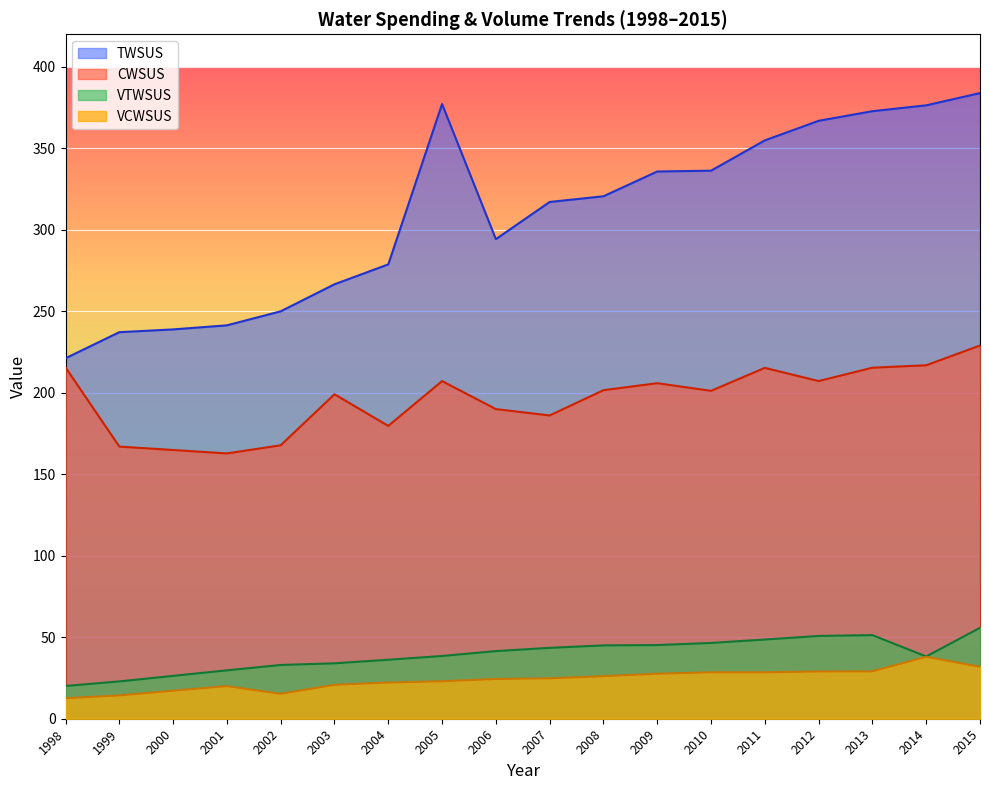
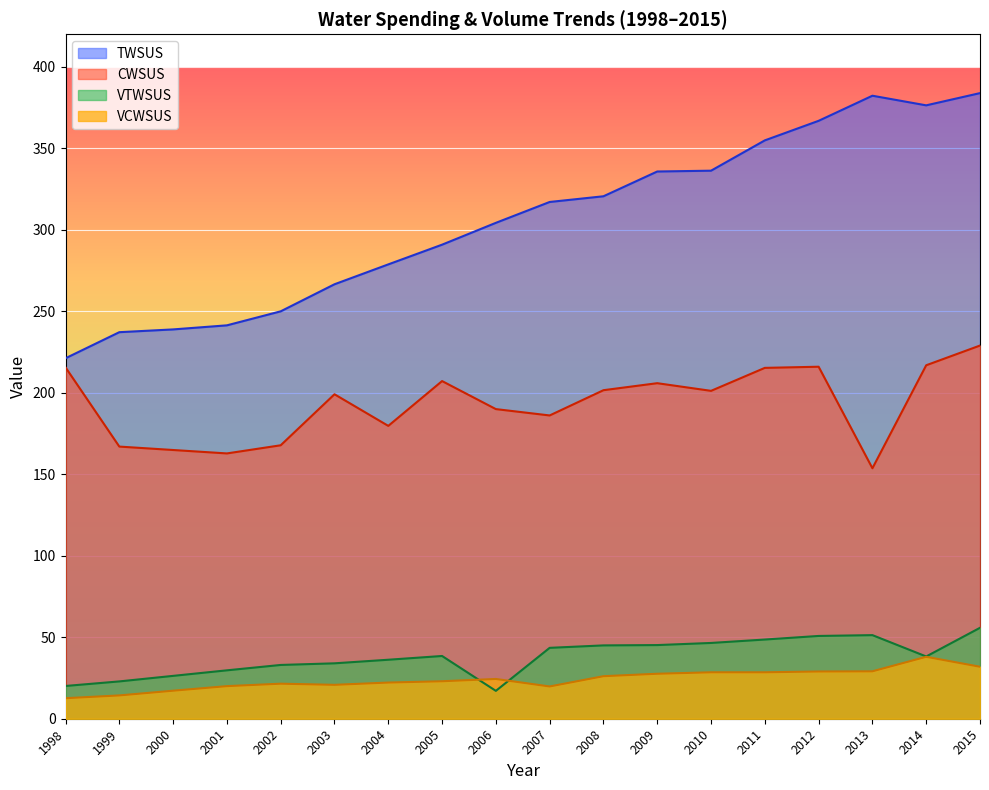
VCWSUS, 2002: 15 -> 22
TWSUS, 2005: 377 -> 291
TWSUS, 2006: 294 -> 304
VTWSUS, 2006: 42 -> 17
VCWSUS, 2007: 25 -> 20
CWSUS, 2012: 207 -> 216
TWSUS, 2013: 373 -> 382
CWSUS, 2013: 215 -> 154
